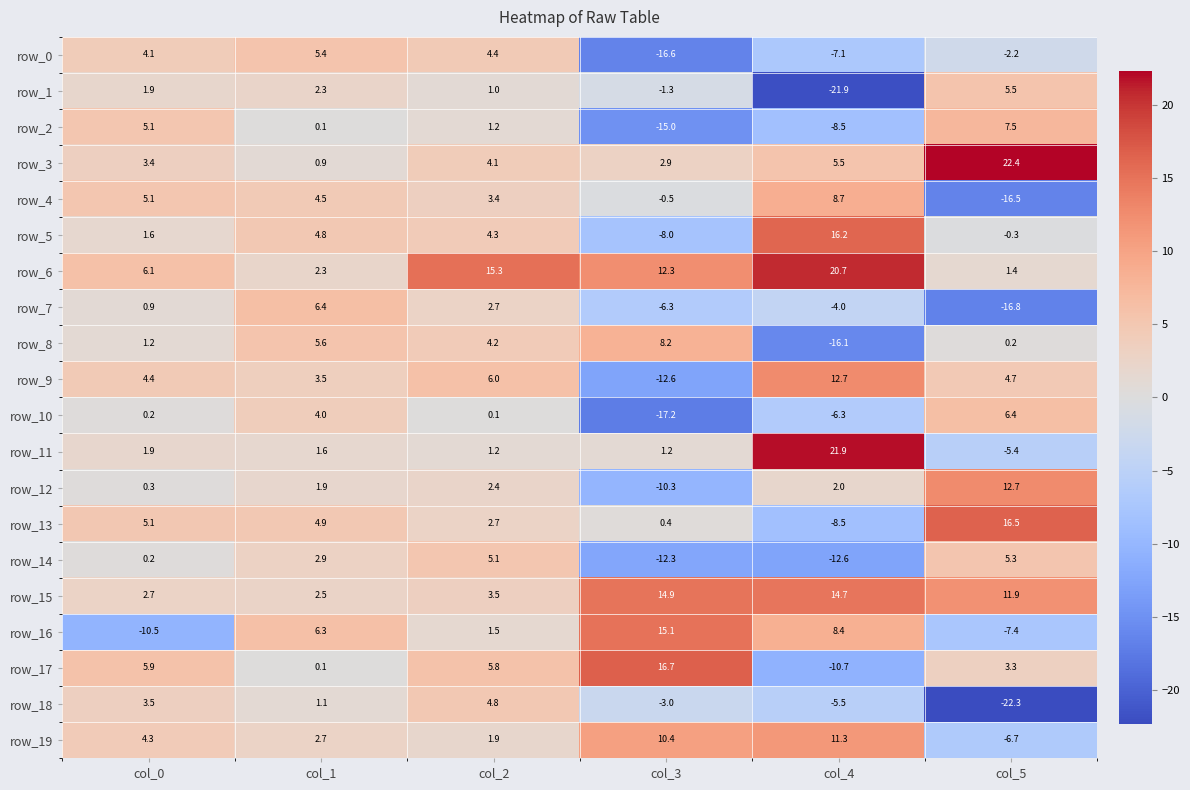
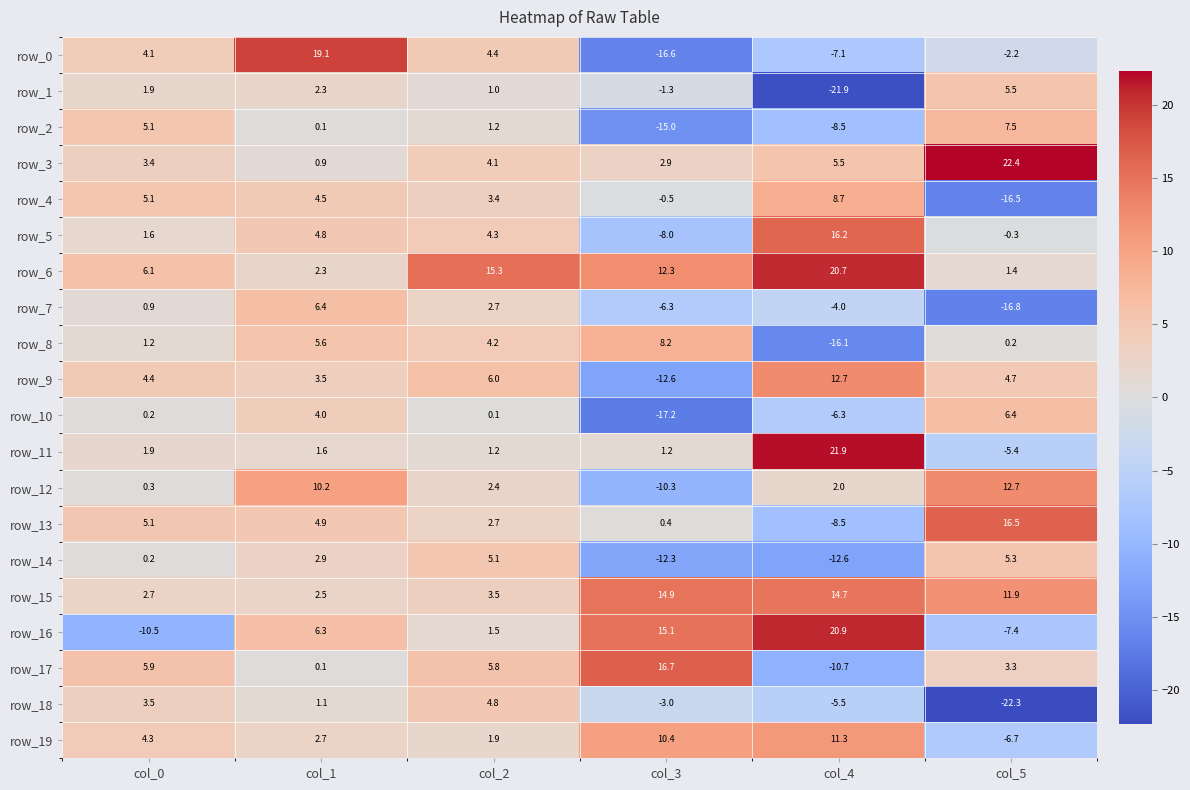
row_0, col_1: 5.4 -> 19.1
row_12, col_1: 1.9 -> 10.2
row_16, col_4: 8.4 -> 20.9
